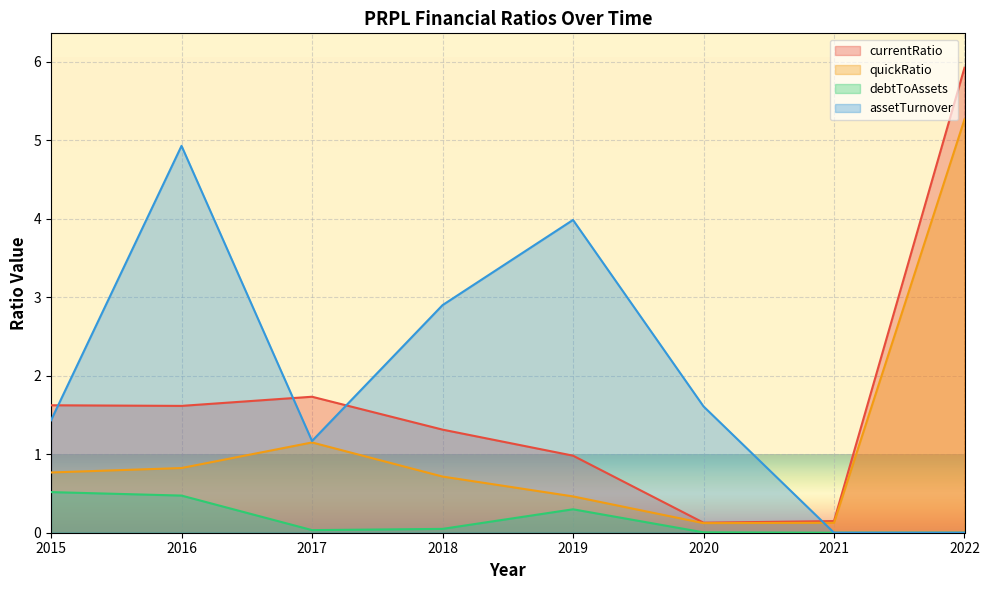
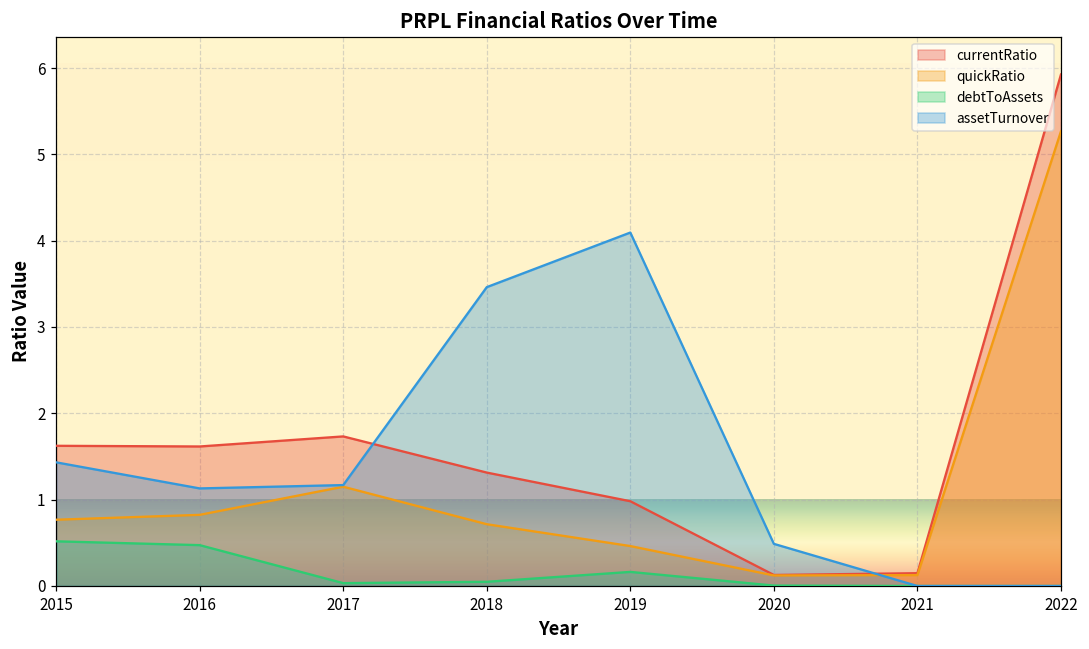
assetTurnover, 2016: 4.9 -> 1.1
assetTurnover, 2018: 2.9 -> 3.5
debtToAssets, 2019: 0.3 -> 0.2
assetTurnover, 2019: 4.0 -> 4.1
assetTurnover, 2020: 1.6 -> 0.5
